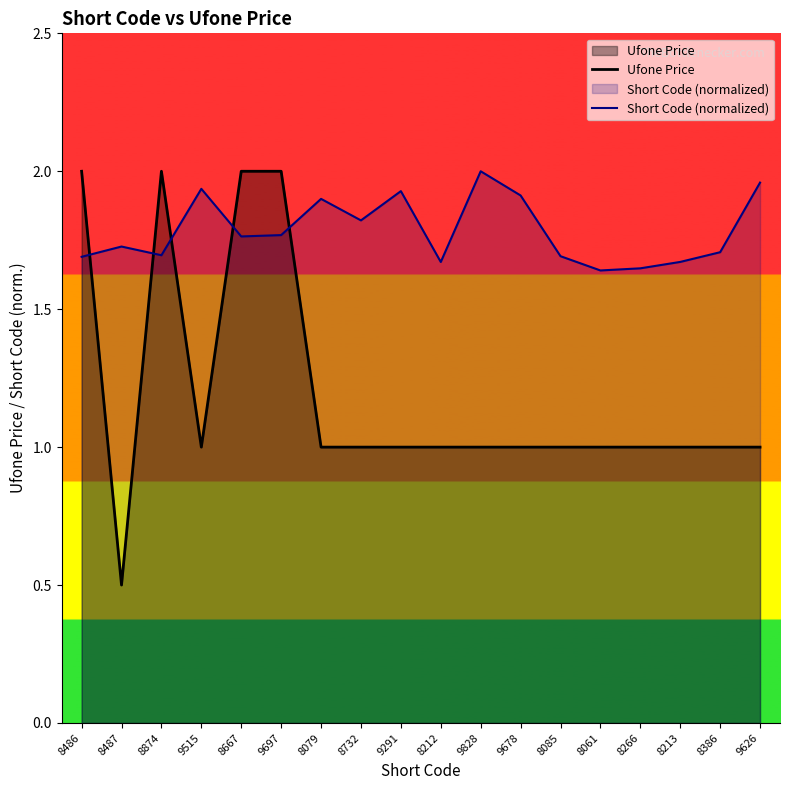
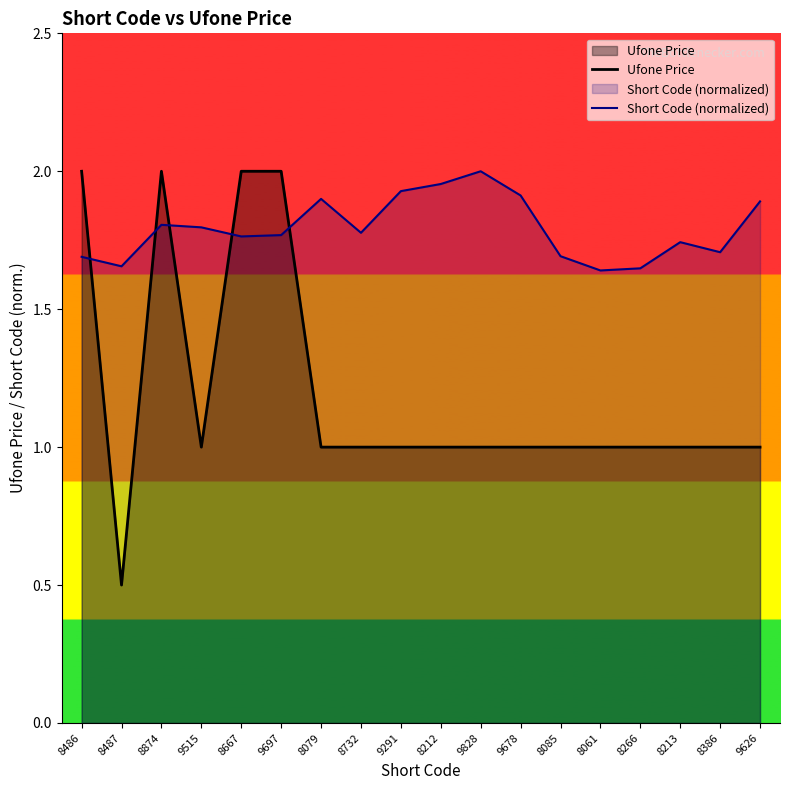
Short Code (normalized), 8487: 1.73 -> 1.66
Short Code (normalized), 8874: 1.70 -> 1.81
Short Code (normalized), 9515: 1.94 -> 1.80
Short Code (normalized), 8732: 1.82 -> 1.78
Short Code (normalized), 8212: 1.67 -> 1.95
Short Code (normalized), 8213: 1.67 -> 1.74
Short Code (normalized), 9626: 1.96 -> 1.89
